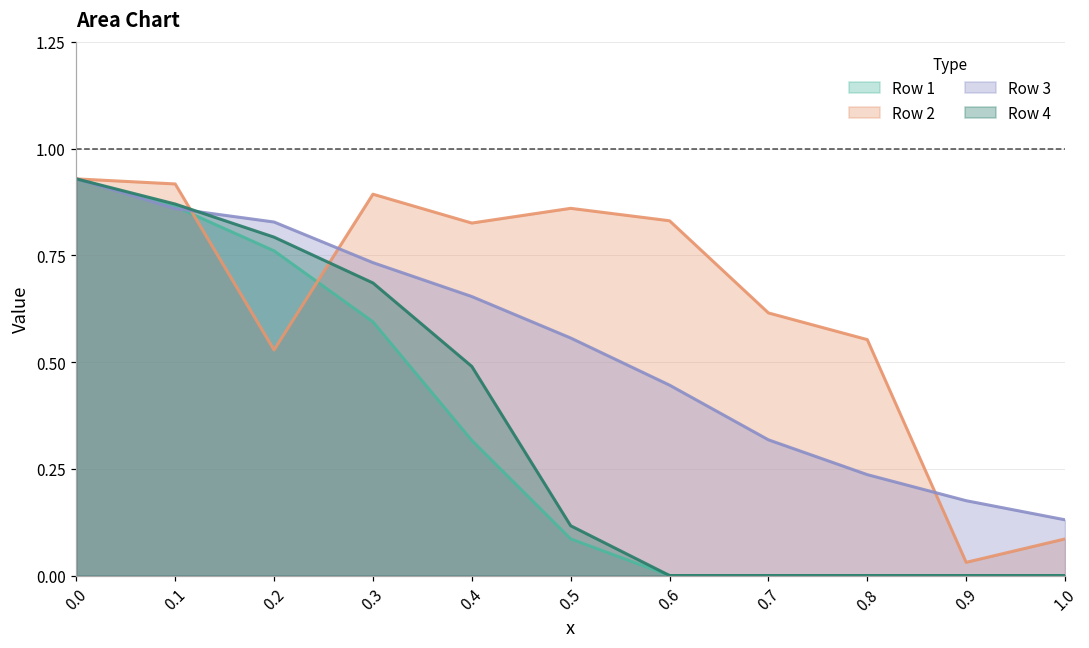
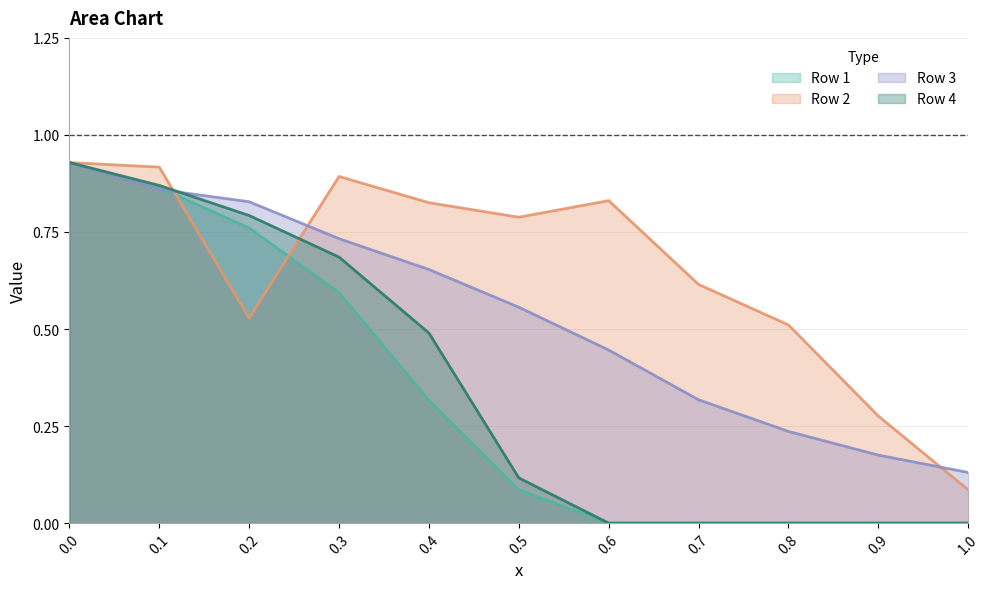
Row 2, 0.5: 0.86 -> 0.79
Row 2, 0.8: 0.55 -> 0.51
Row 2, 0.9: 0.03 -> 0.28
